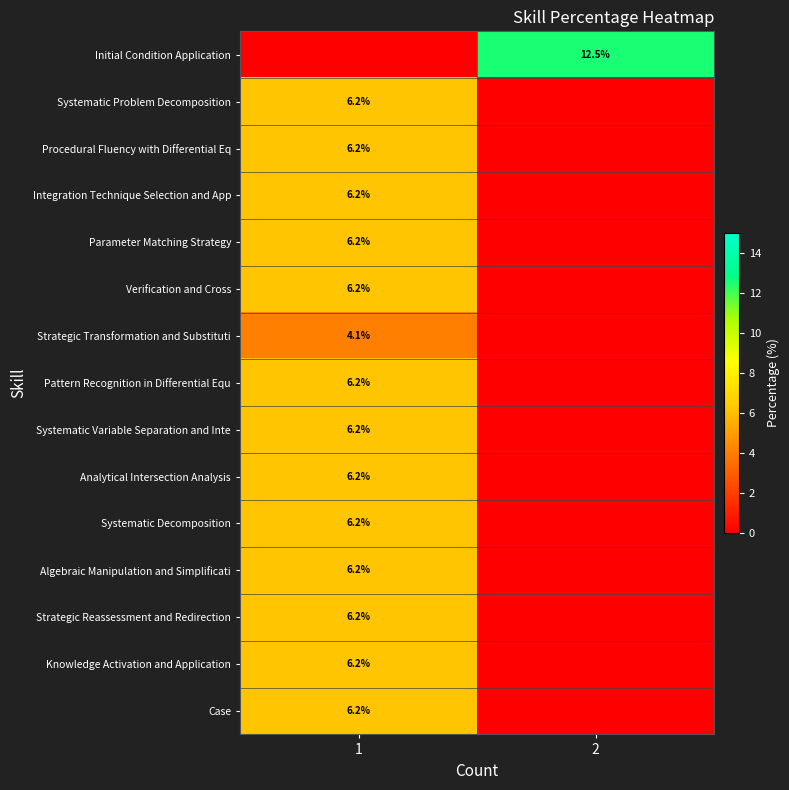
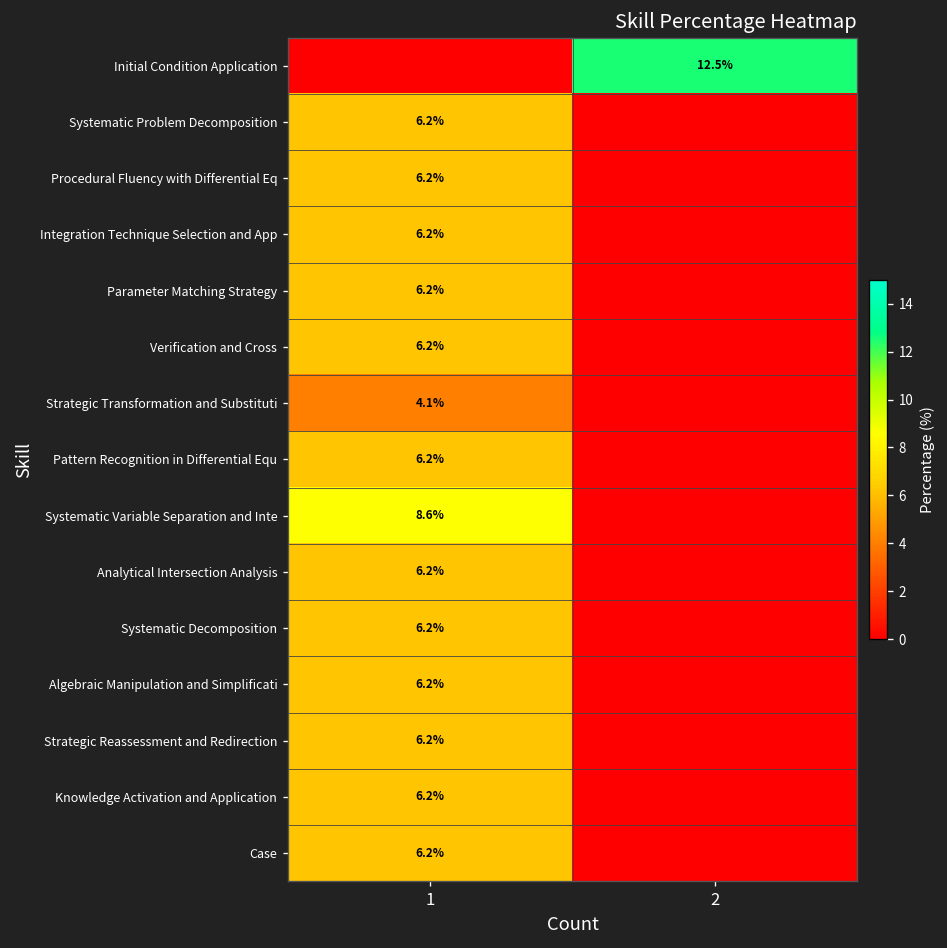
Systematic Variable Separation and Inte, 1: 6.2% -> 8.6%
